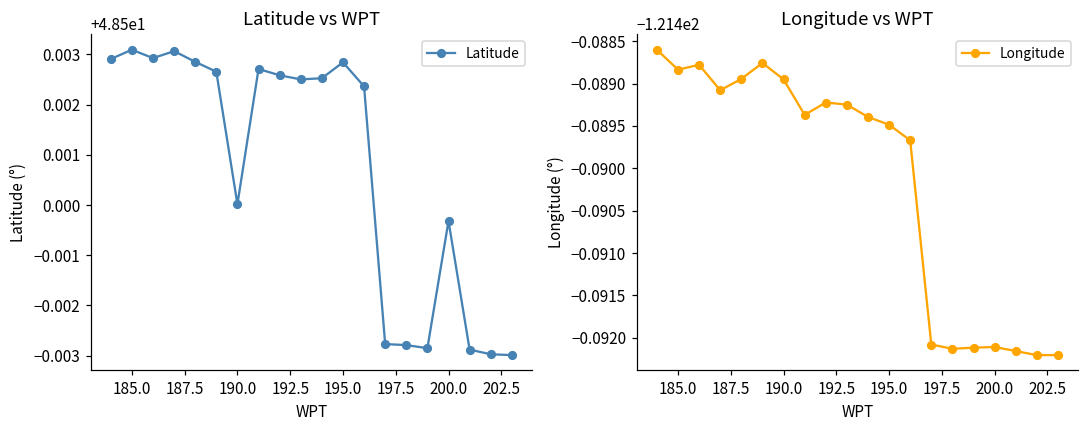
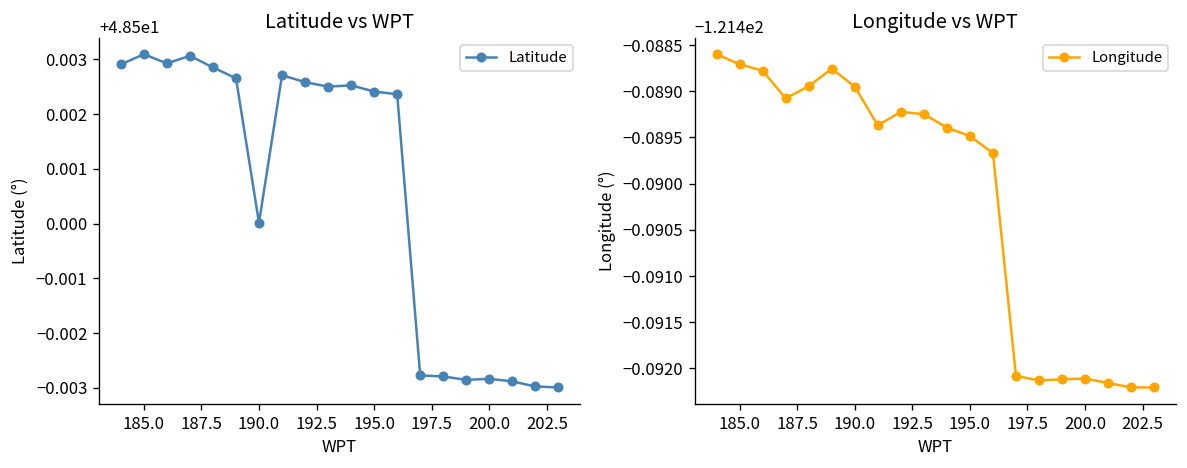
Latitude vs WPT, 195.0: 48.5028 -> 48.5024
Latitude vs WPT, 200.0: 48.4997 -> 48.4972
Longitude vs WPT, 185.0: -121.4888 -> -121.4887
